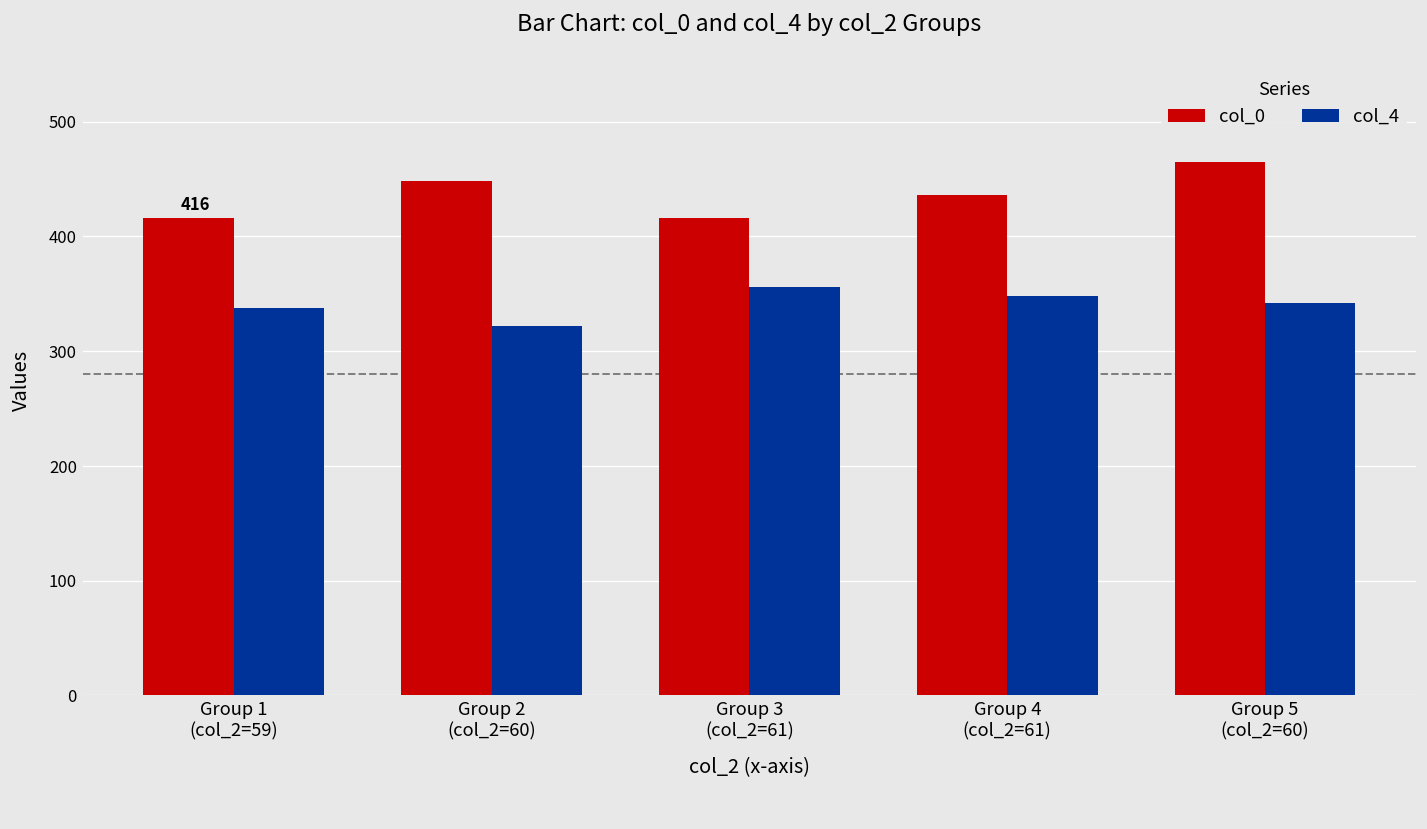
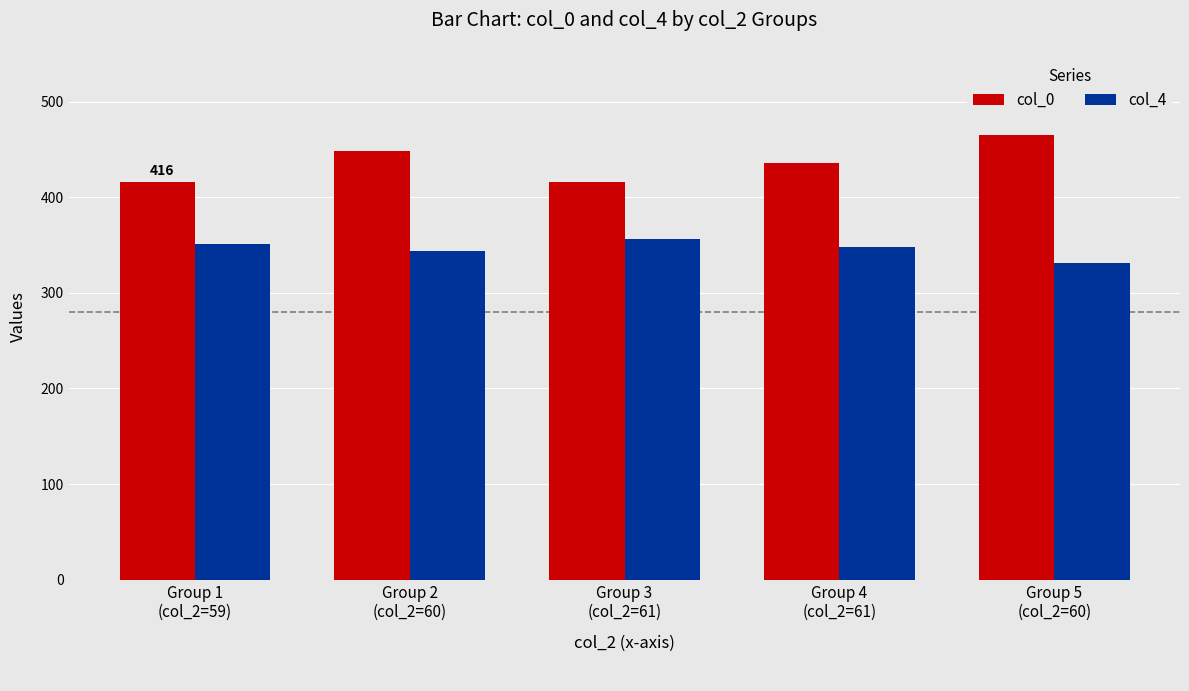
col_4, Group 1 (col_2=59): 340 -> 350
col_4, Group 2 (col_2=60): 320 -> 340
col_4, Group 5 (col_2=60): 340 -> 330
